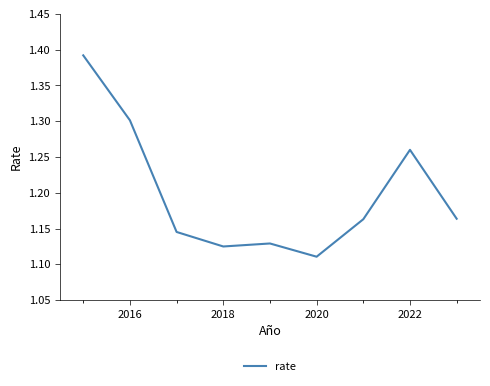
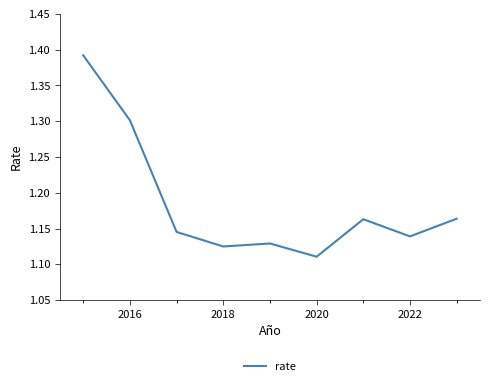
2022: 1.26 -> 1.14
